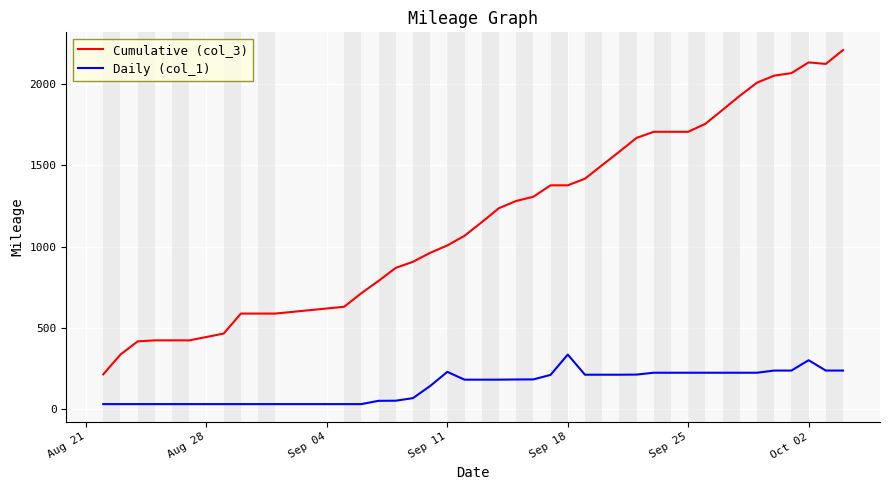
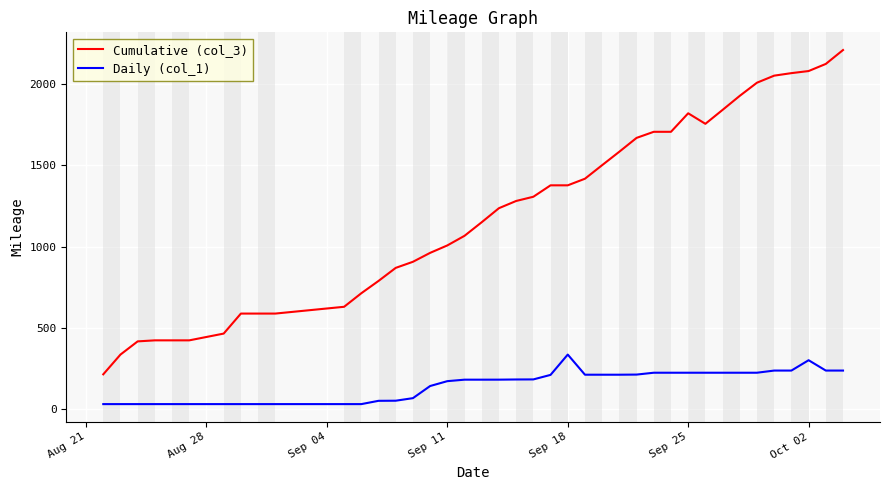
Daily (col_1), Sep 11: 230 -> 170
Cumulative (col_3), Sep 25: 1710 -> 1820
Cumulative (col_3), Oct 02: 2130 -> 2080
